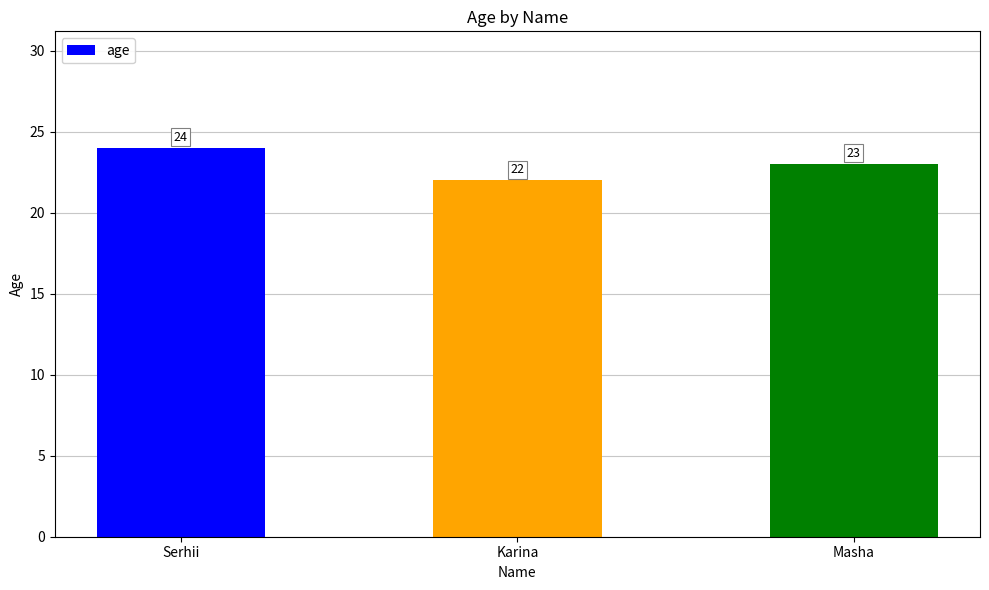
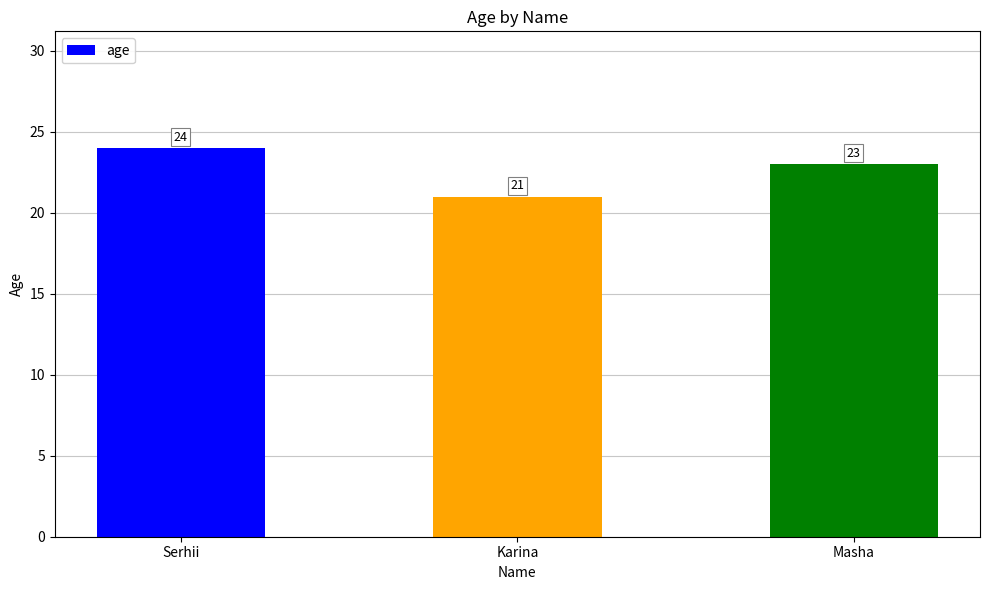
Karina: 22 -> 21
